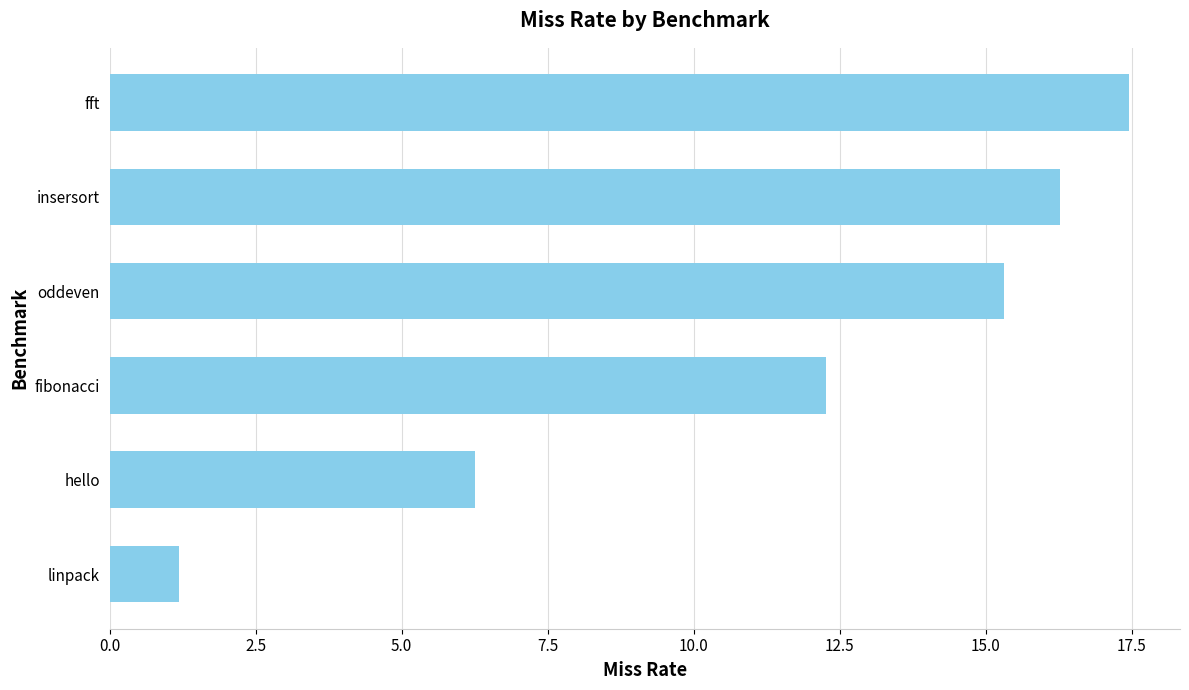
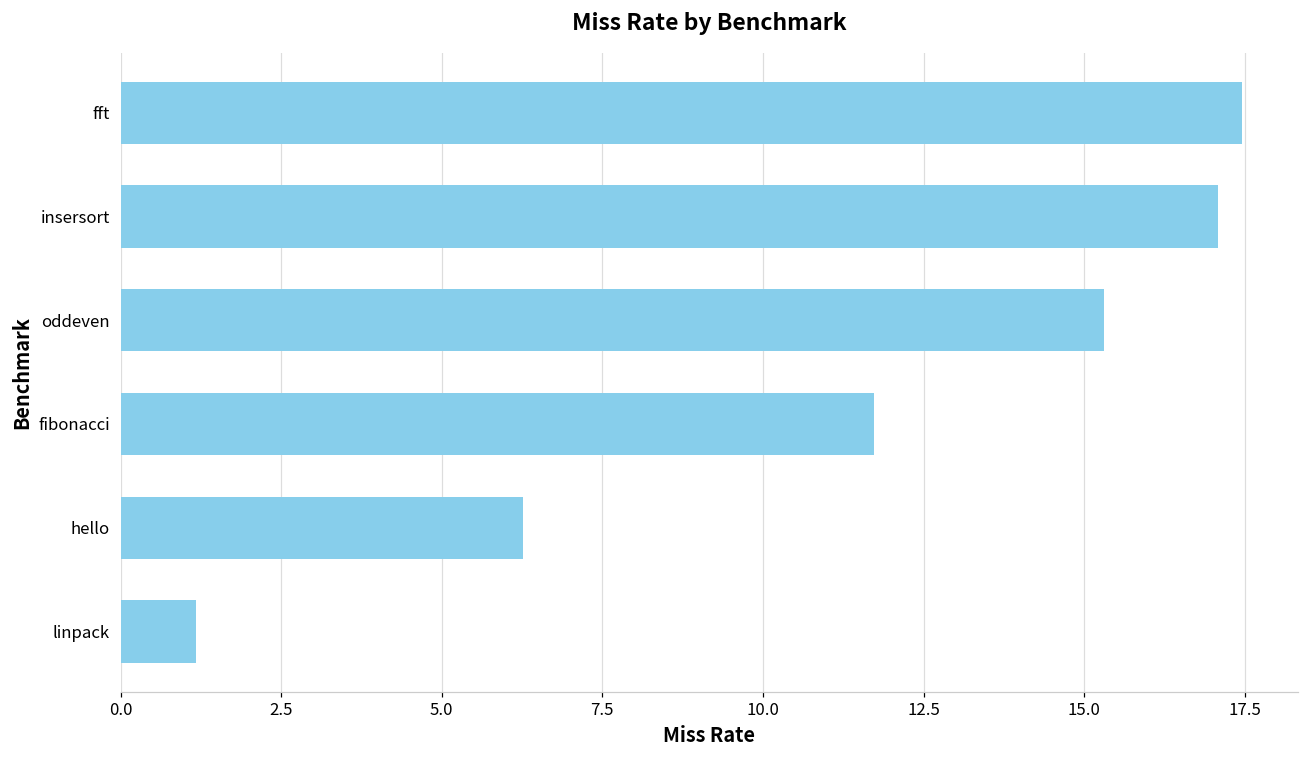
insersort: 16.3 -> 17.1
fibonacci: 12.3 -> 11.7
